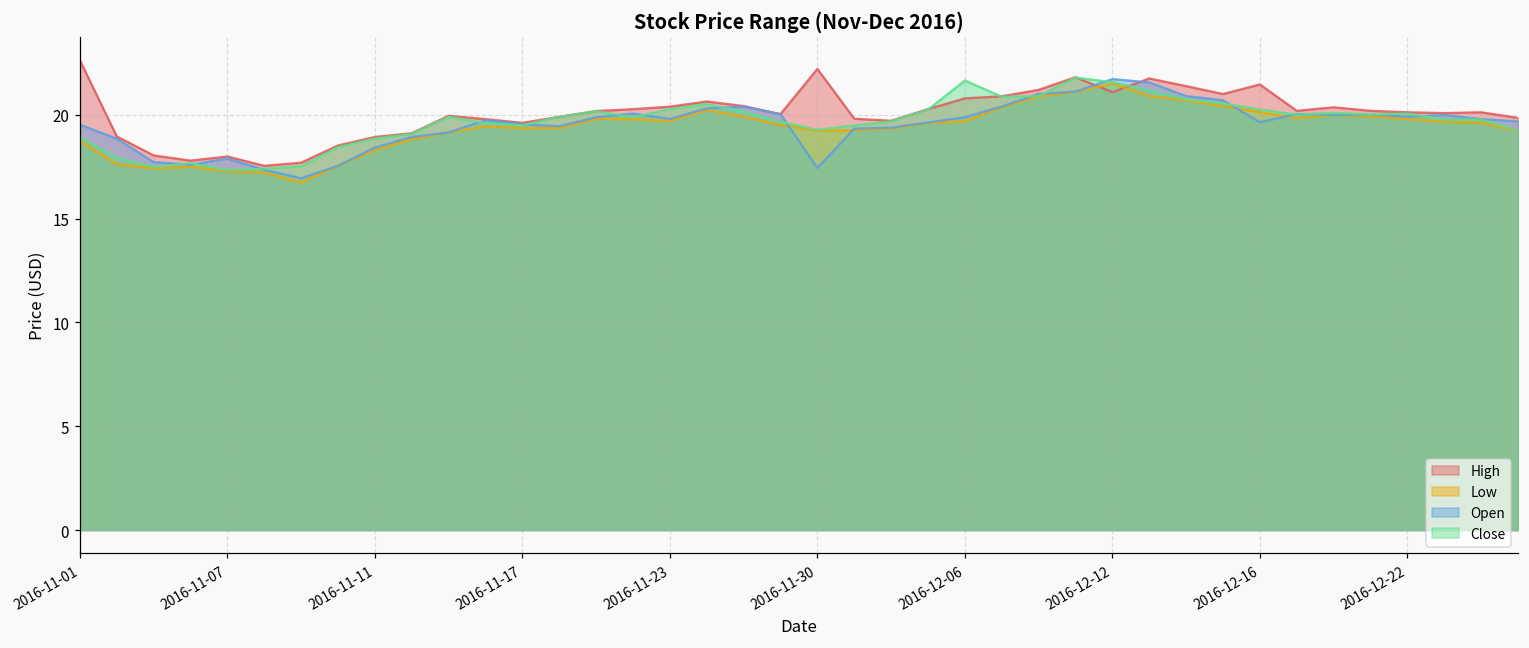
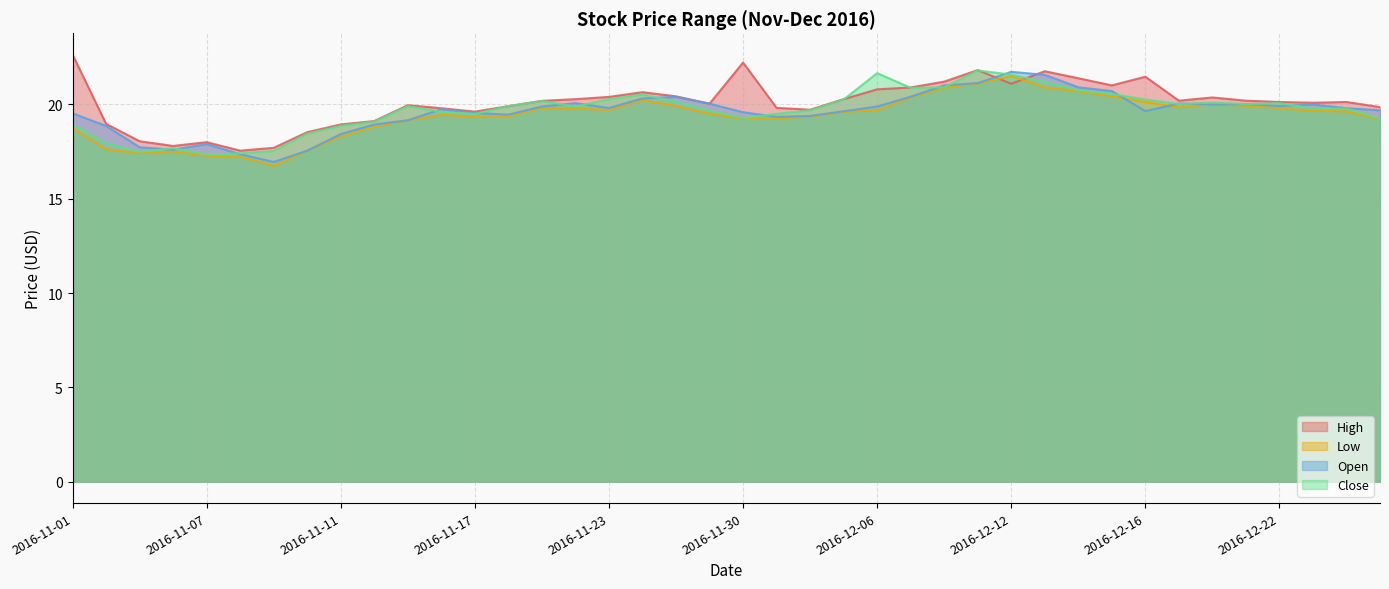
Open, 2016-11-30: 17.5 -> 19.6
